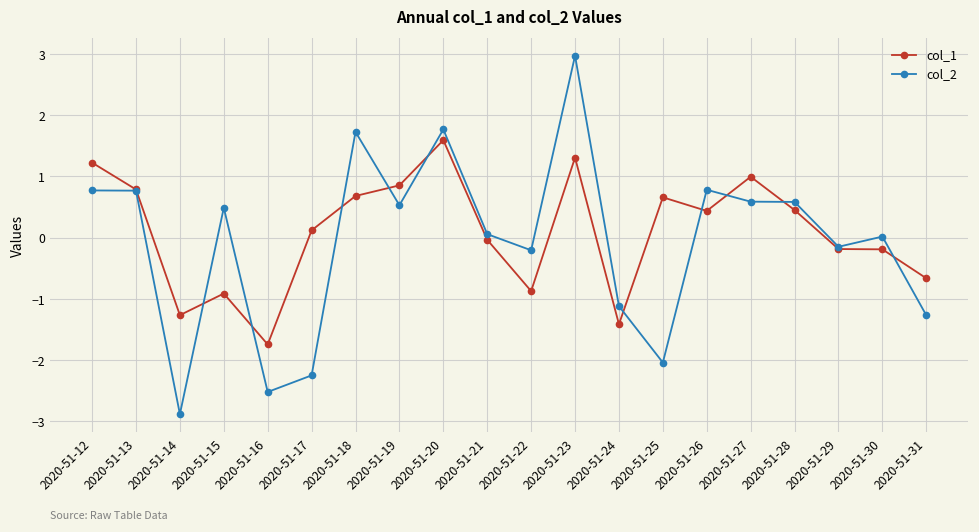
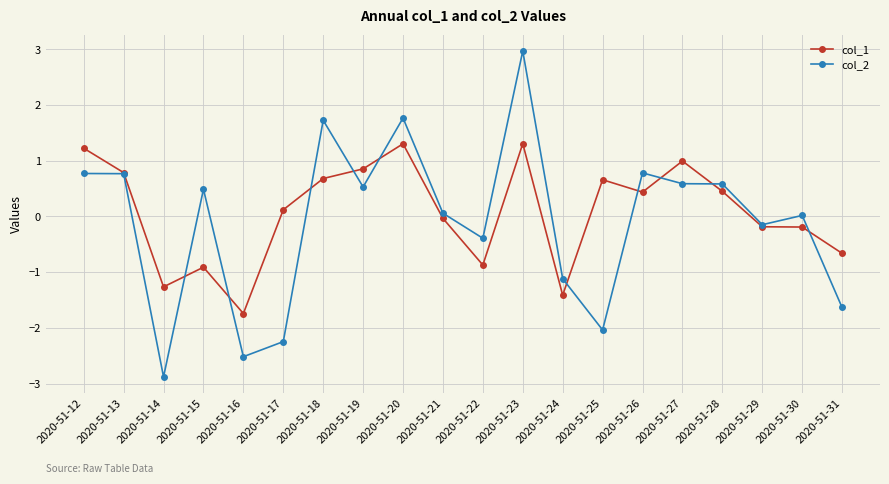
col_1, 2020-51-20: 1.6 -> 1.3
col_2, 2020-51-22: -0.2 -> -0.4
col_2, 2020-51-31: -1.3 -> -1.6
